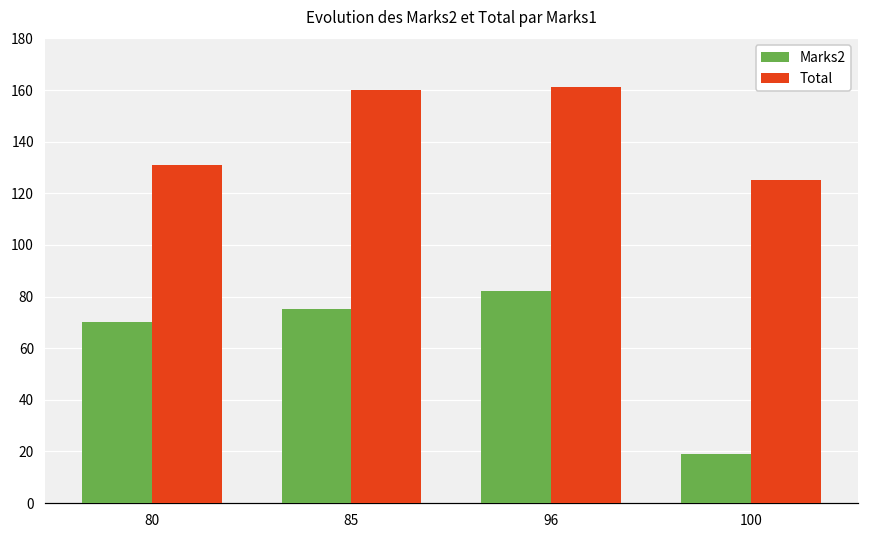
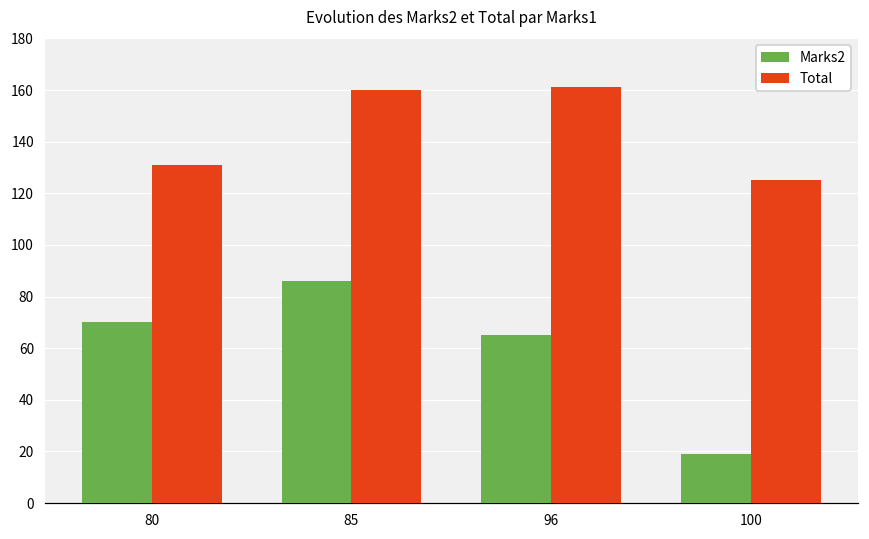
Marks2, 85: 75 -> 86
Marks2, 96: 82 -> 65
